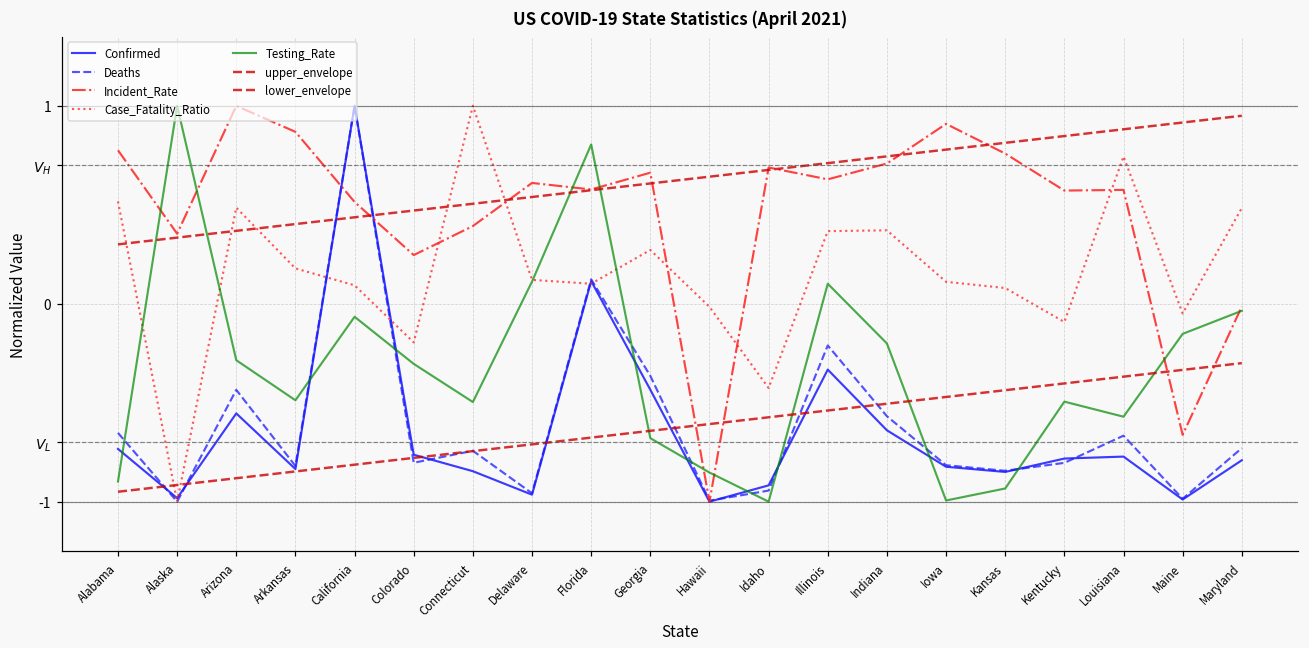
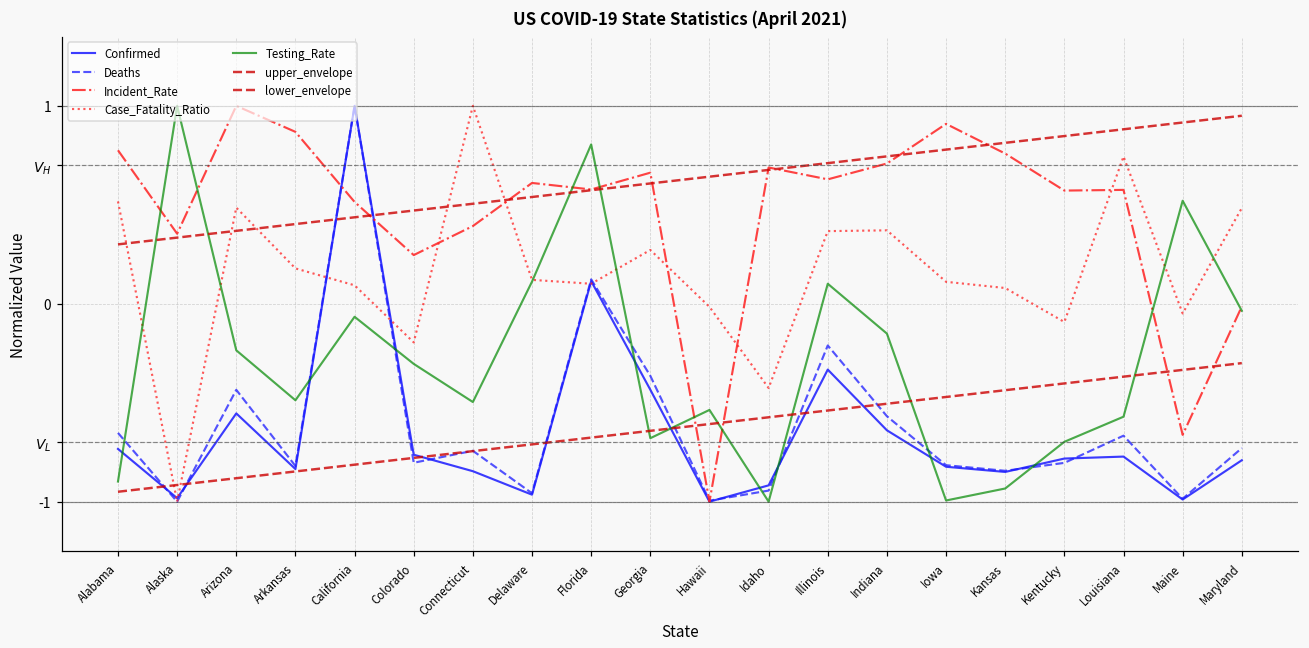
Testing_Rate, Arizona: -0.29 -> -0.24
Testing_Rate, Hawaii: -0.85 -> -0.54
Testing_Rate, Indiana: -0.20 -> -0.15
Testing_Rate, Kentucky: -0.49 -> -0.70
Testing_Rate, Maine: -0.15 -> 0.52
